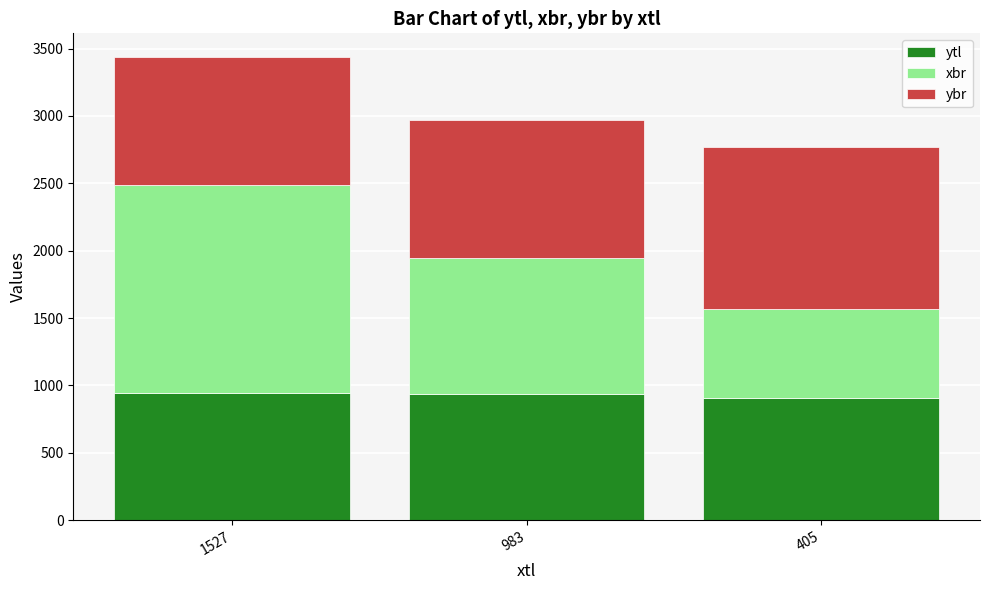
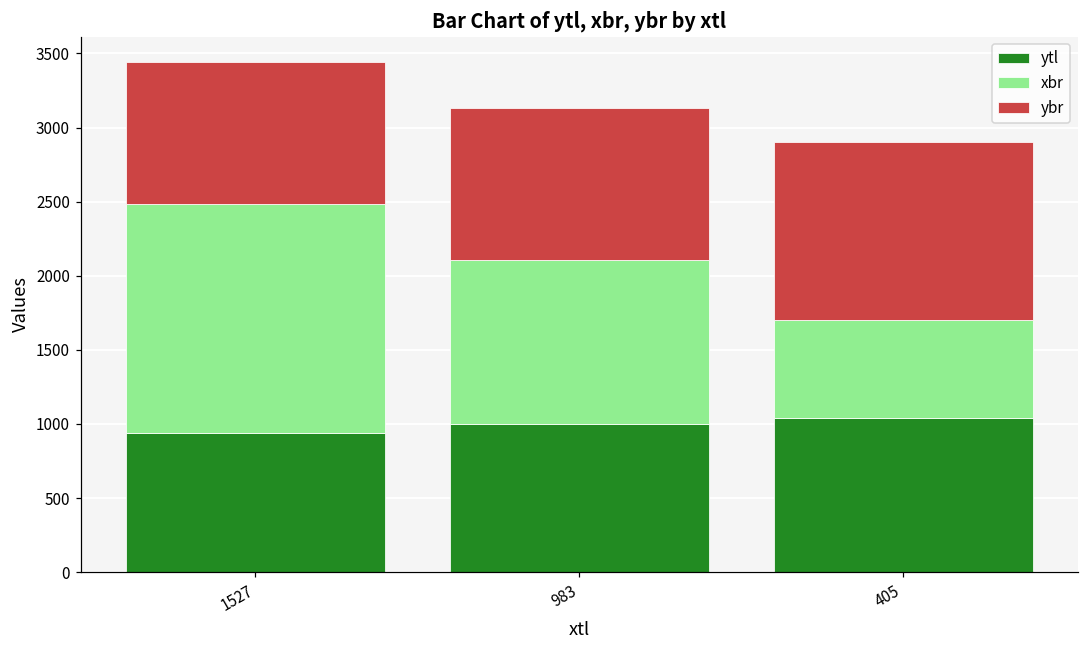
ytl, 983: 930 -> 1000
xbr, 983: 1010 -> 1100
ytl, 405: 910 -> 1040
